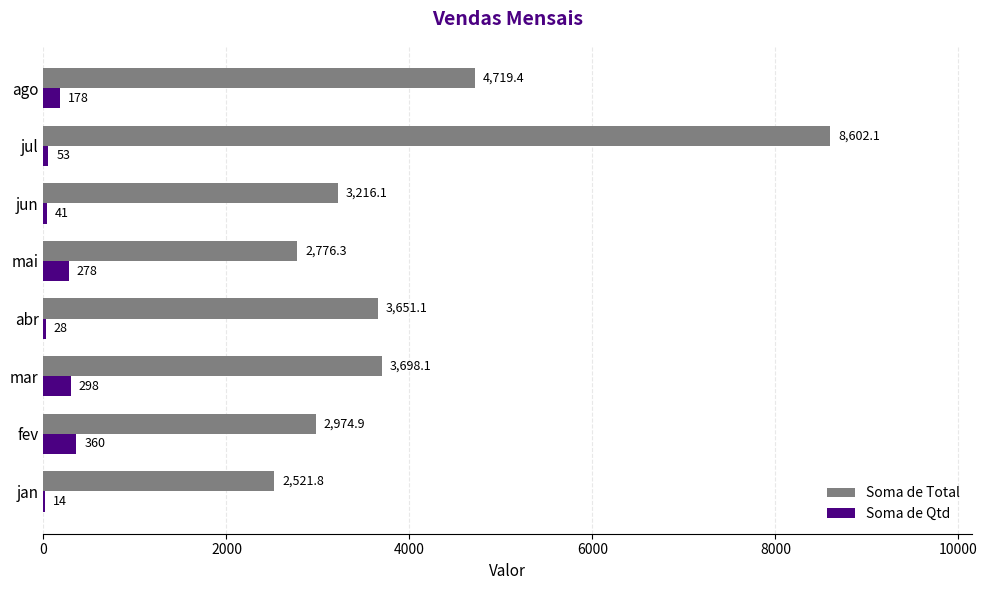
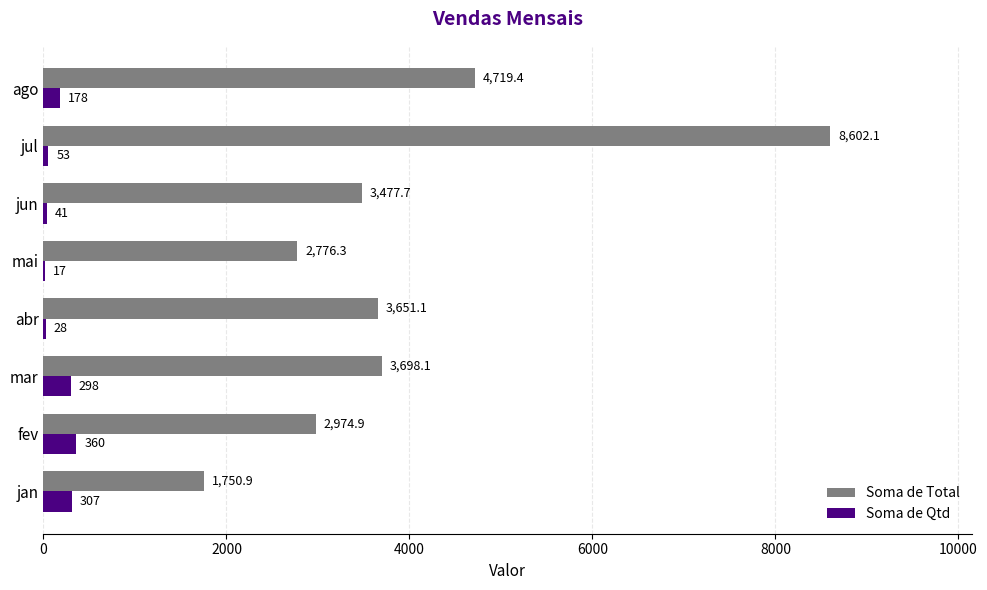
Soma de Total, jun: 3,216.1 -> 3,477.7
Soma de Qtd, mai: 278 -> 17
Soma de Total, jan: 2,521.8 -> 1,750.9
Soma de Qtd, jan: 14 -> 307
